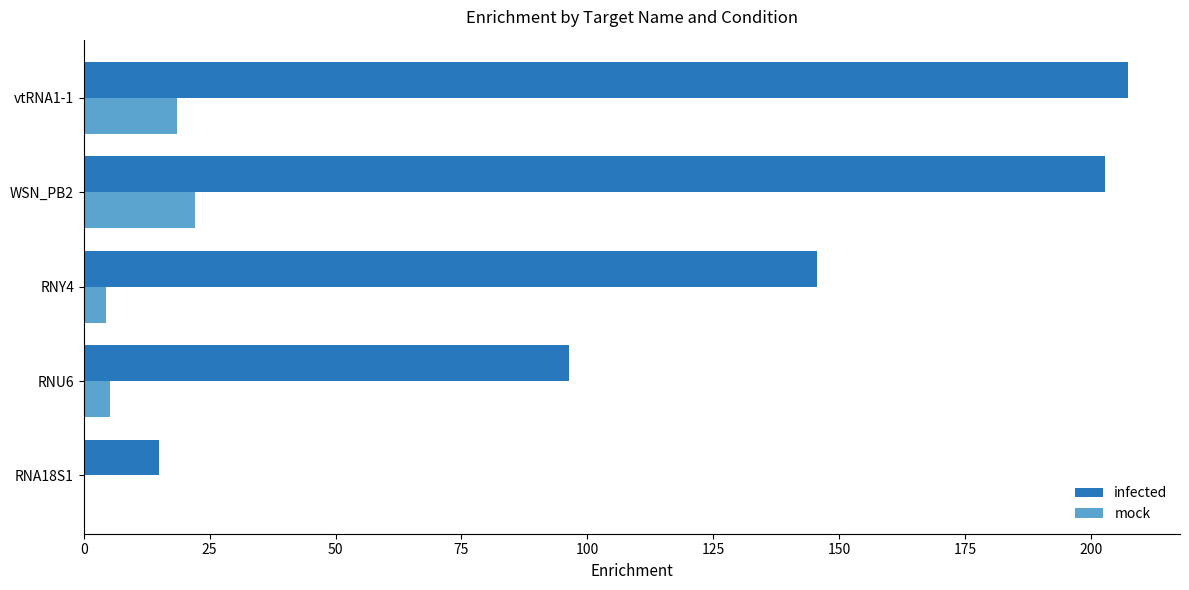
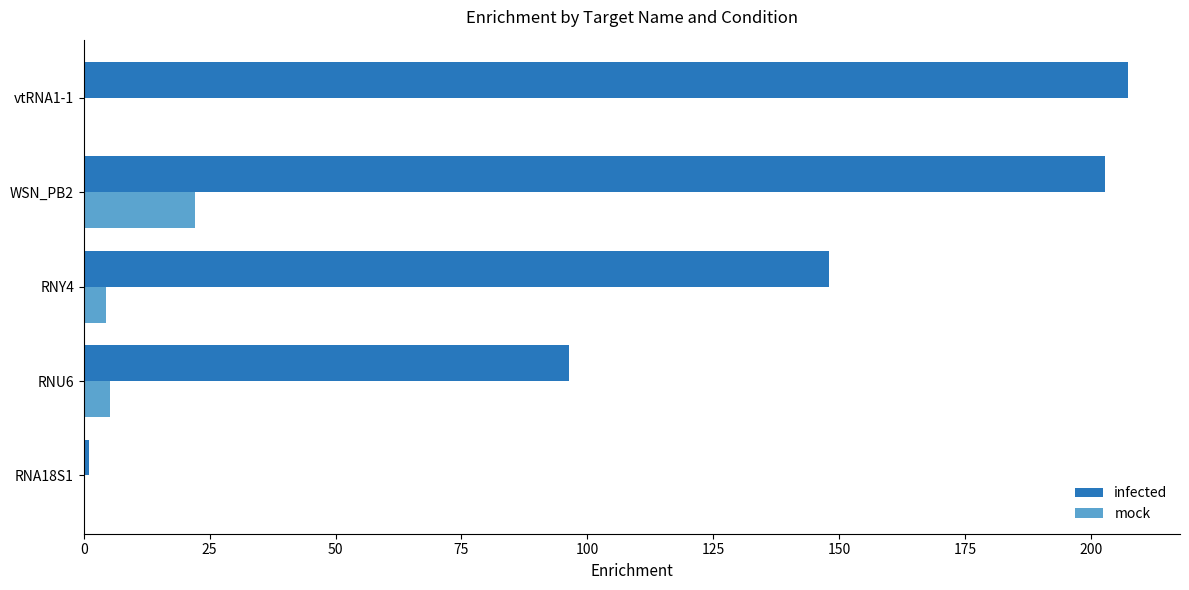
mock, vtRNA1-1: 19 -> 0
infected, RNY4: 146 -> 148
infected, RNA18S1: 15 -> 1
